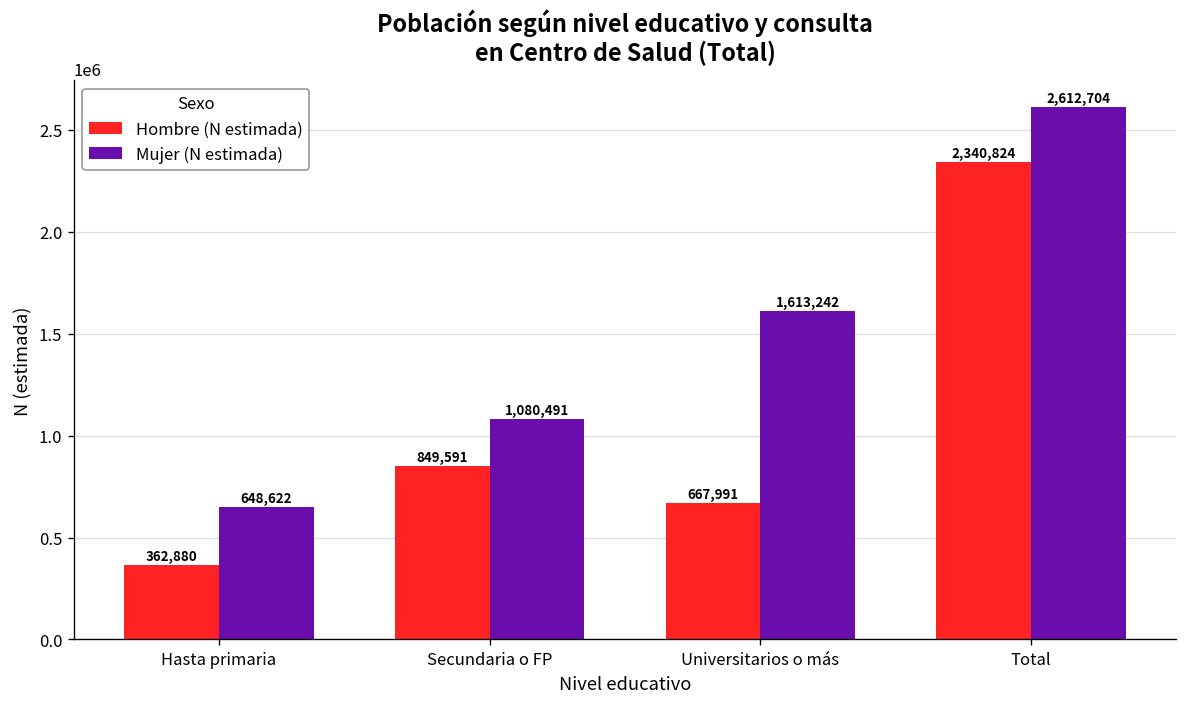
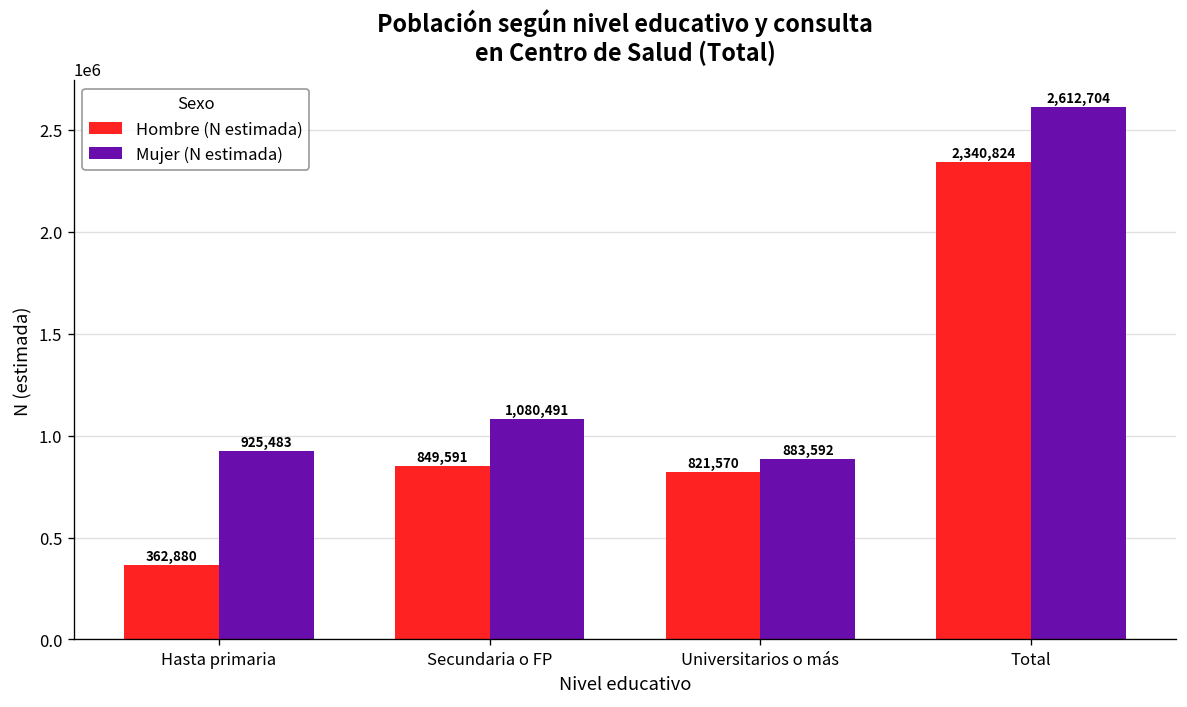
Mujer (N estimada), Hasta primaria: 648,622 -> 925,483
Hombre (N estimada), Universitarios o más: 667,991 -> 821,570
Mujer (N estimada), Universitarios o más: 1,613,242 -> 883,592
